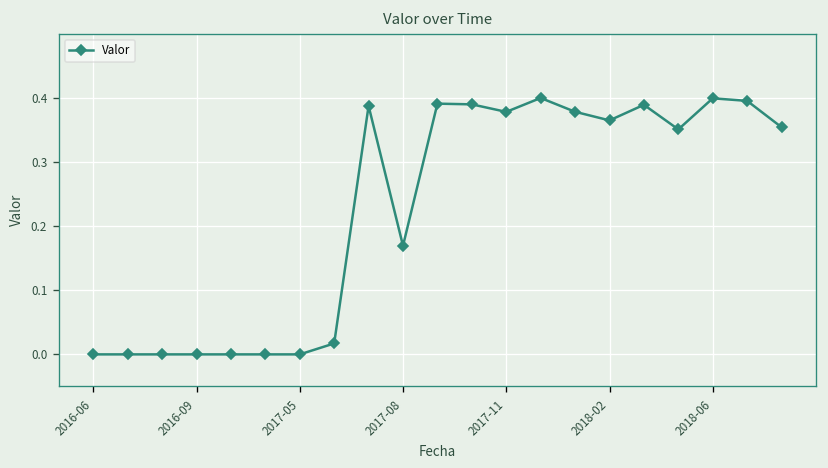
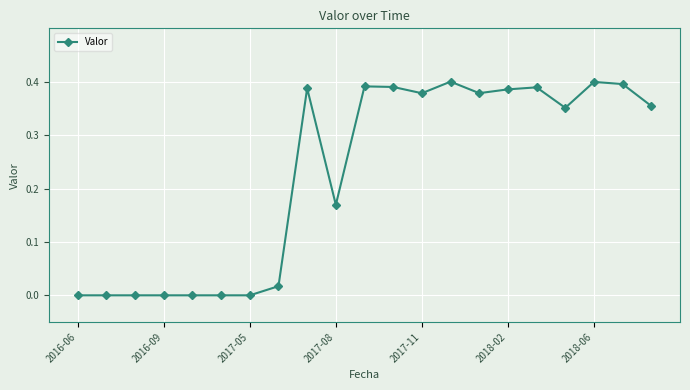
2018-02: 0.37 -> 0.39
